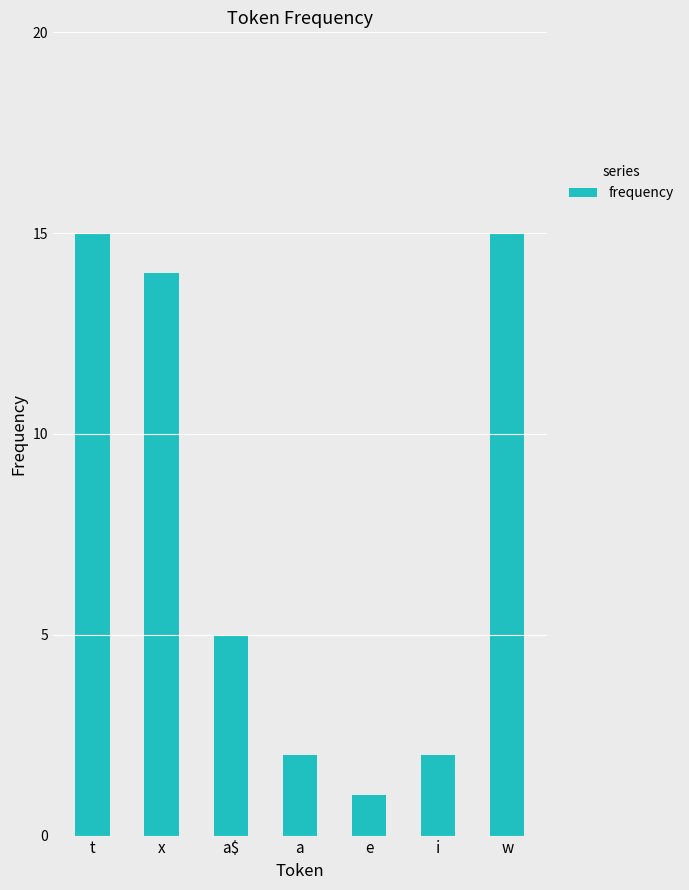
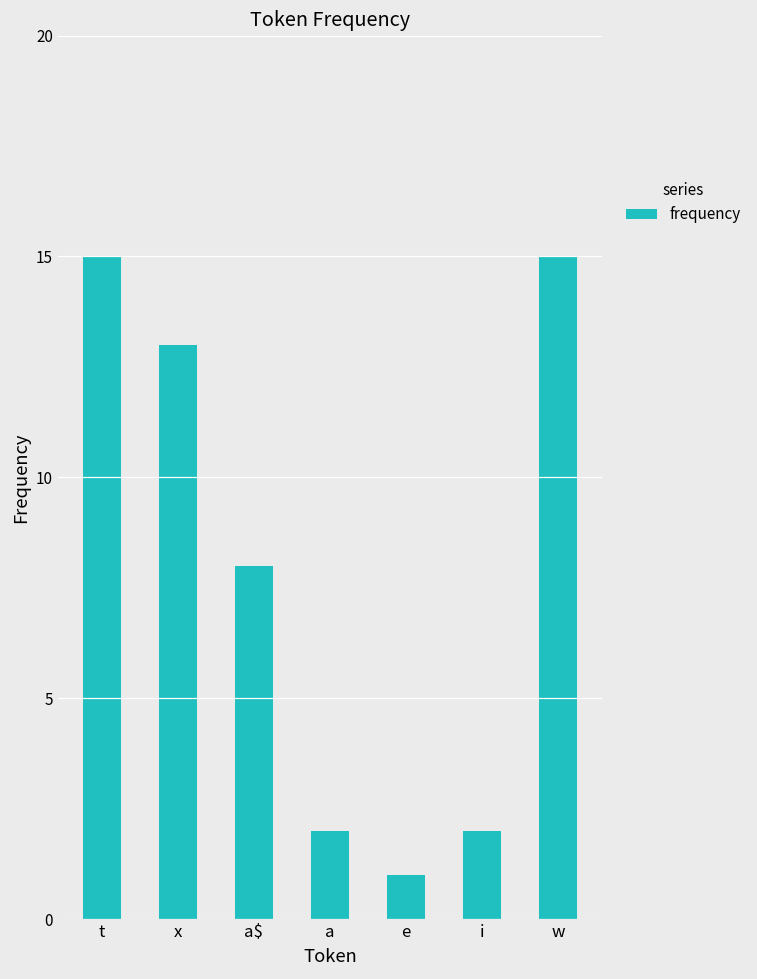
x: 14 -> 13
a$: 5 -> 8
